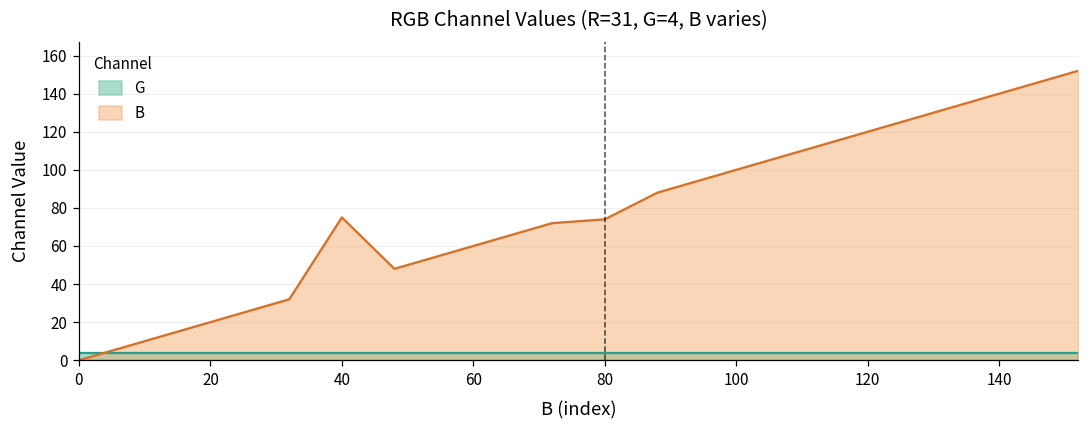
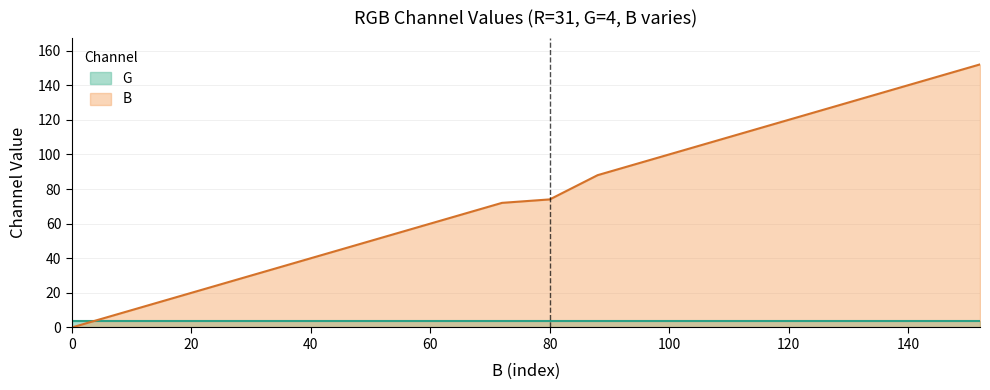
B, 40: 75 -> 40
